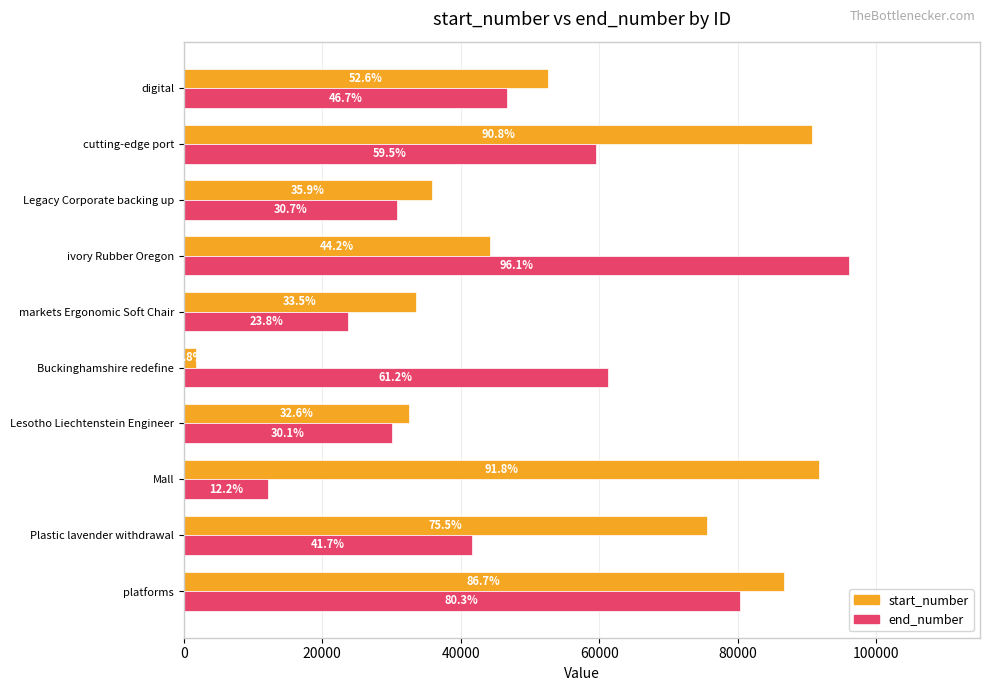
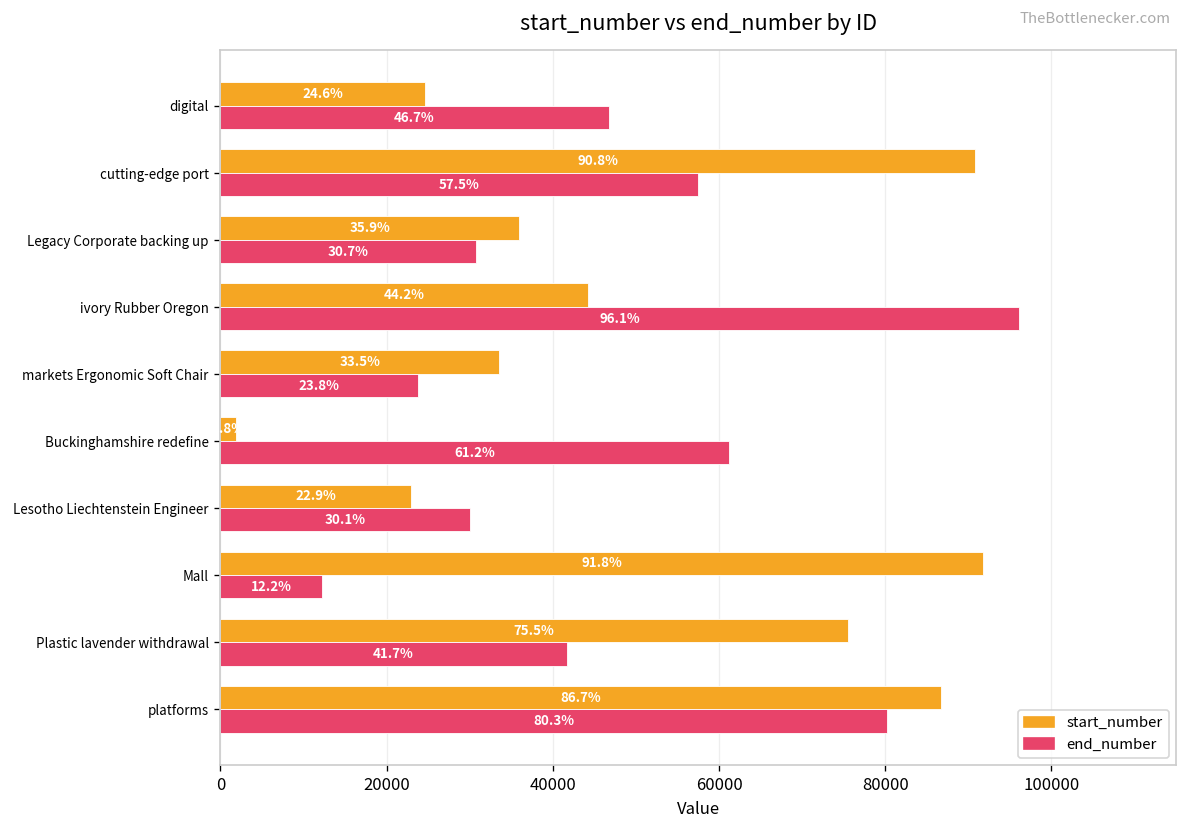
start_number, digital: 52.6% -> 24.6%
end_number, cutting-edge port: 59.5% -> 57.5%
start_number, Lesotho Liechtenstein Engineer: 32.6% -> 22.9%
